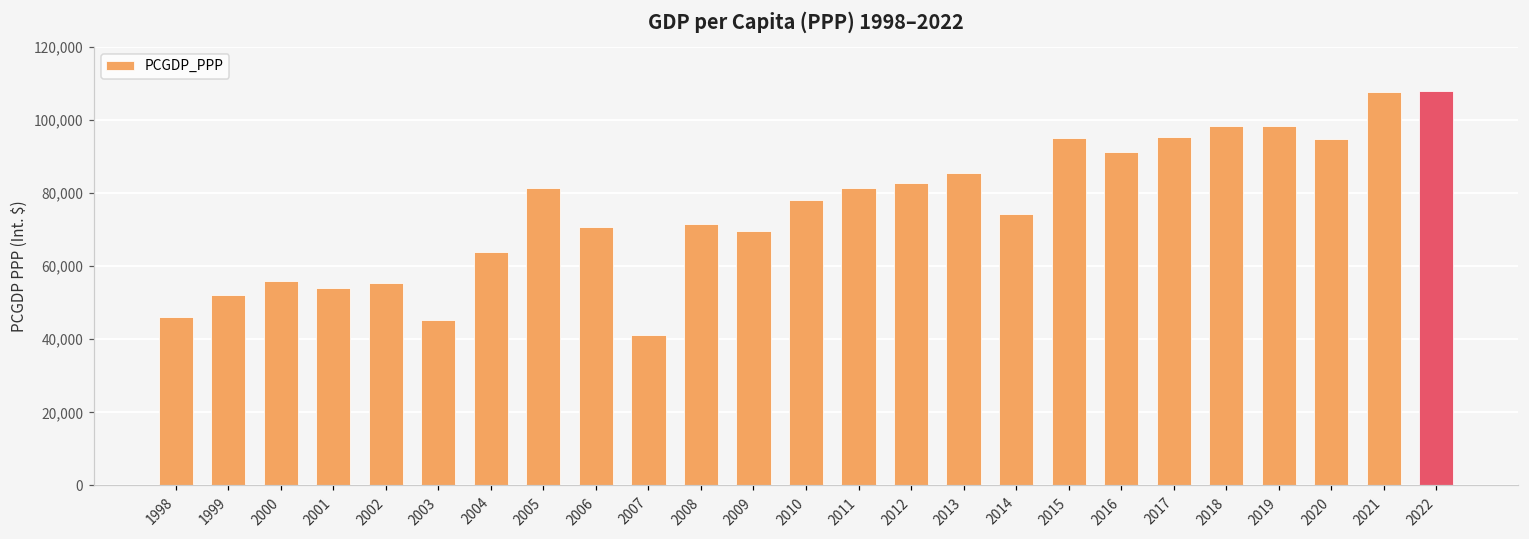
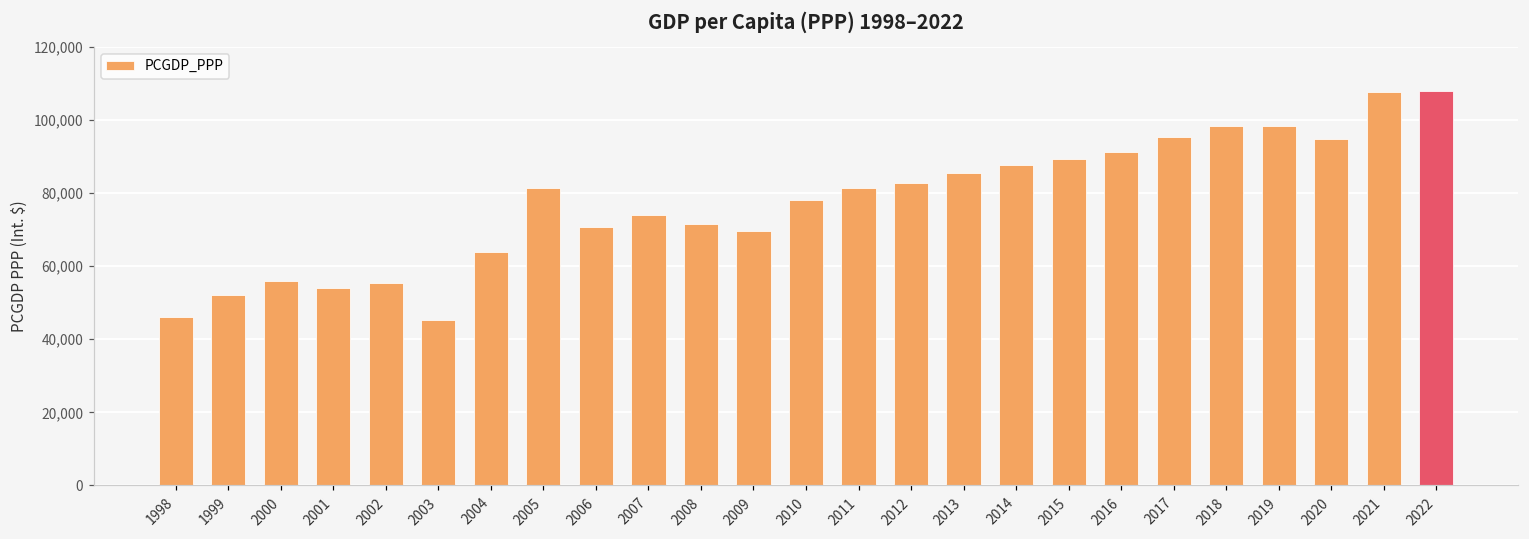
2007: 41,000 -> 74,000
2014: 74,000 -> 88,000
2015: 95,000 -> 89,000
